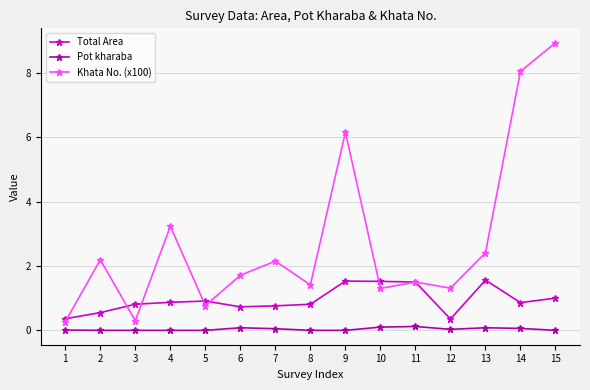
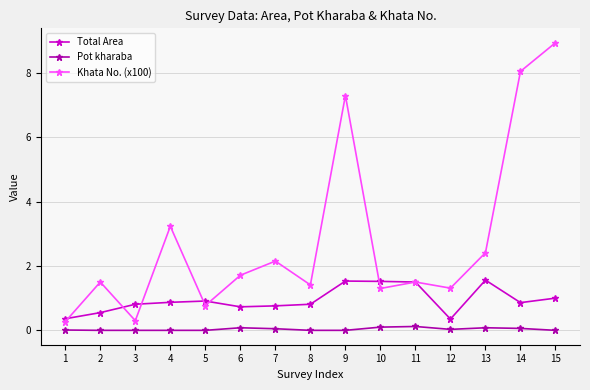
Khata No. (x100), 2: 2.2 -> 1.5
Khata No. (x100), 9: 6.2 -> 7.3
